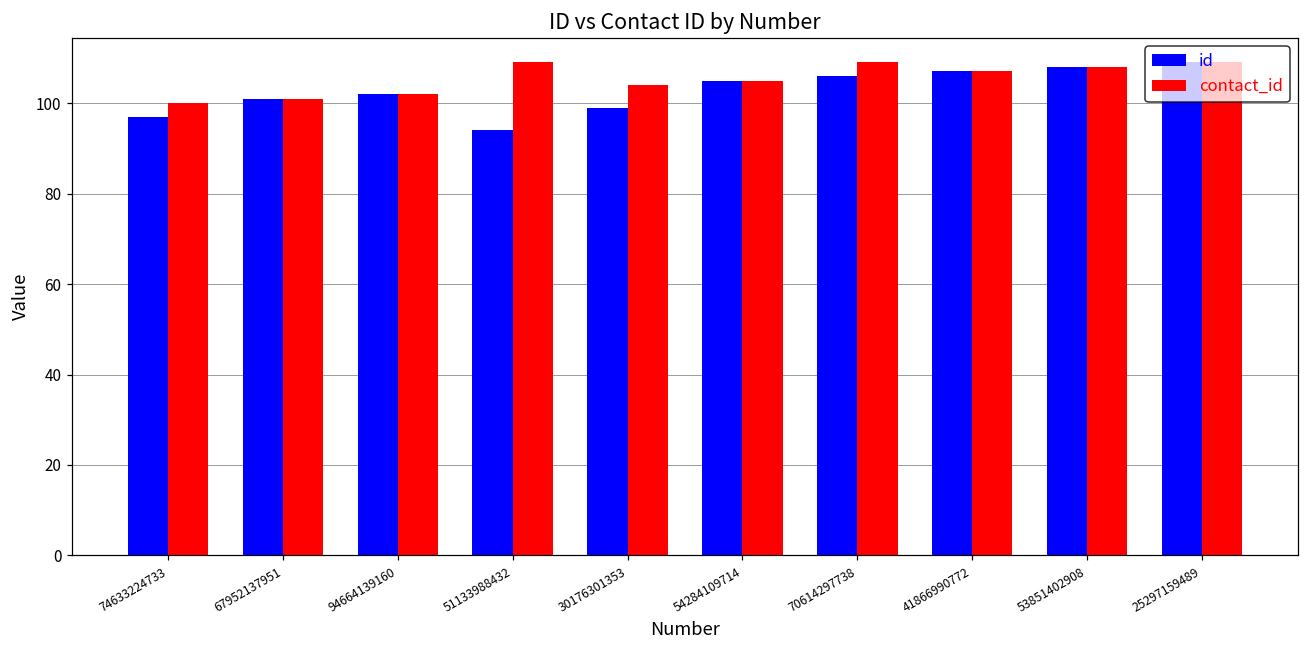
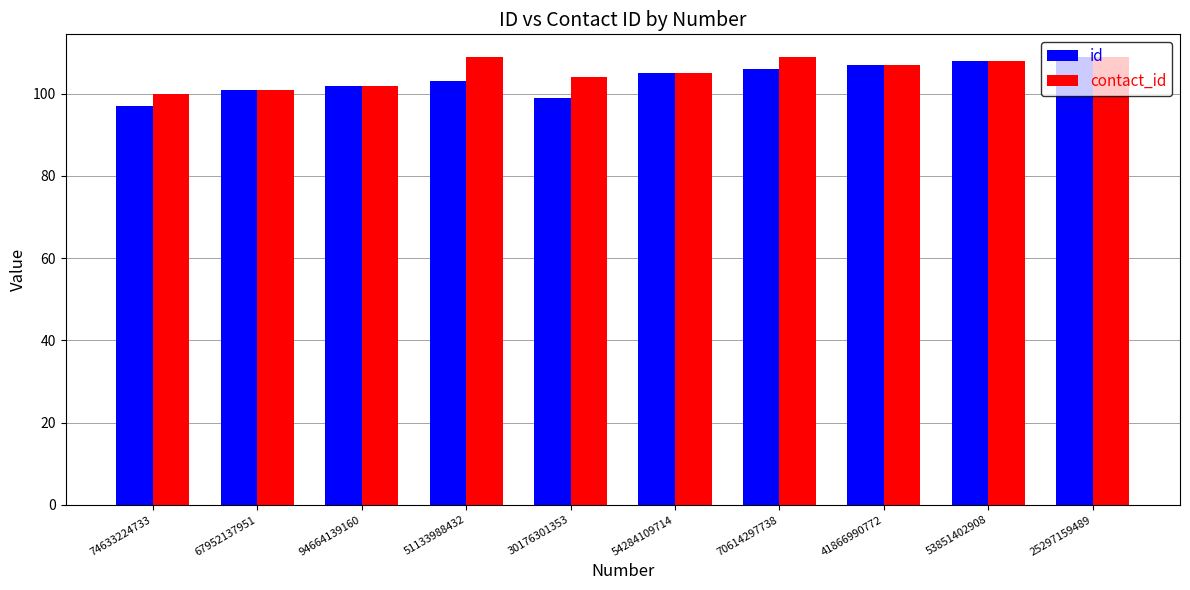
id, 51133988432: 94 -> 103
